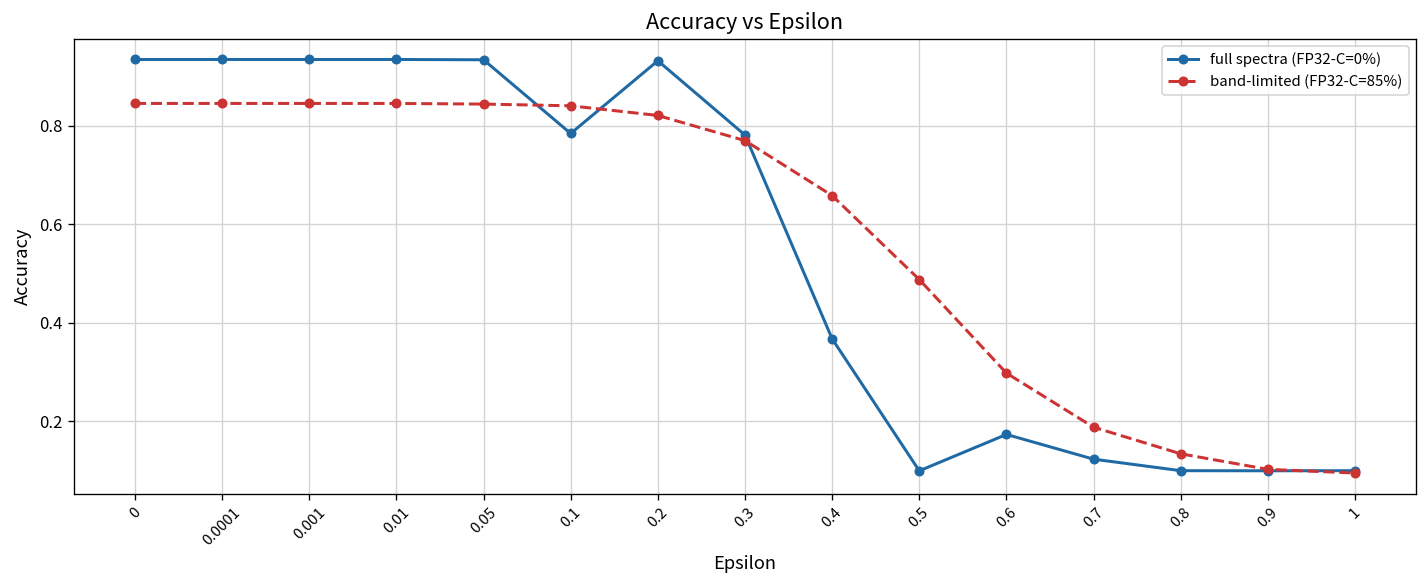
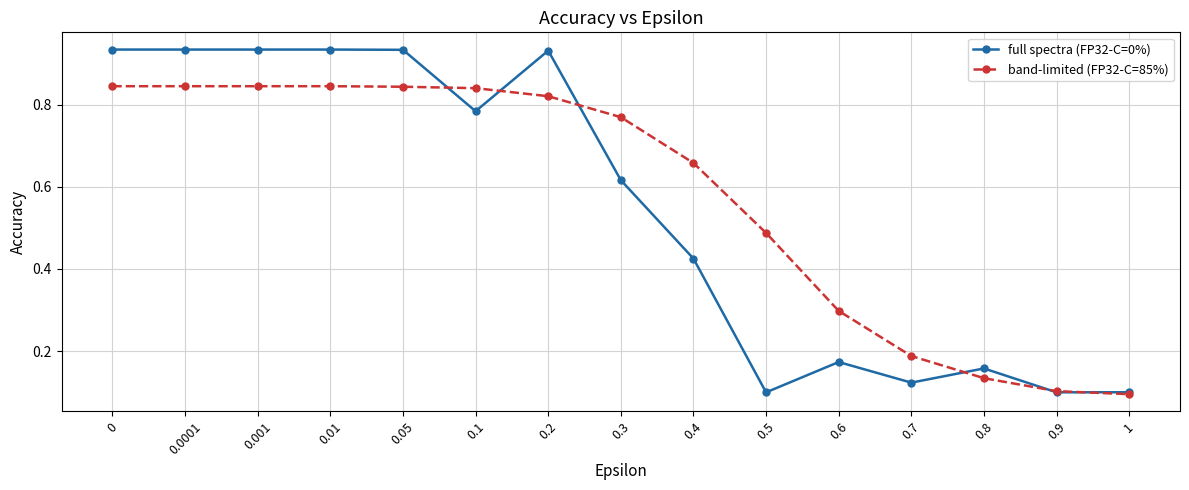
full spectra (FP32-C=0%), 0.3: 0.78 -> 0.62
full spectra (FP32-C=0%), 0.4: 0.37 -> 0.43
full spectra (FP32-C=0%), 0.8: 0.10 -> 0.16
